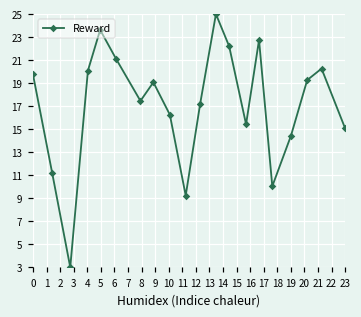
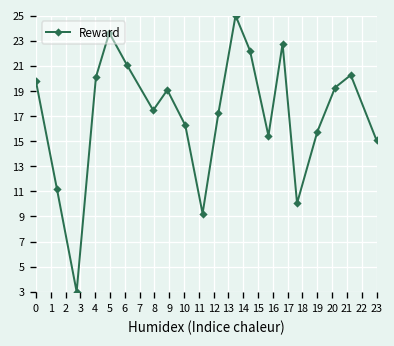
19: 14.4 -> 15.8
